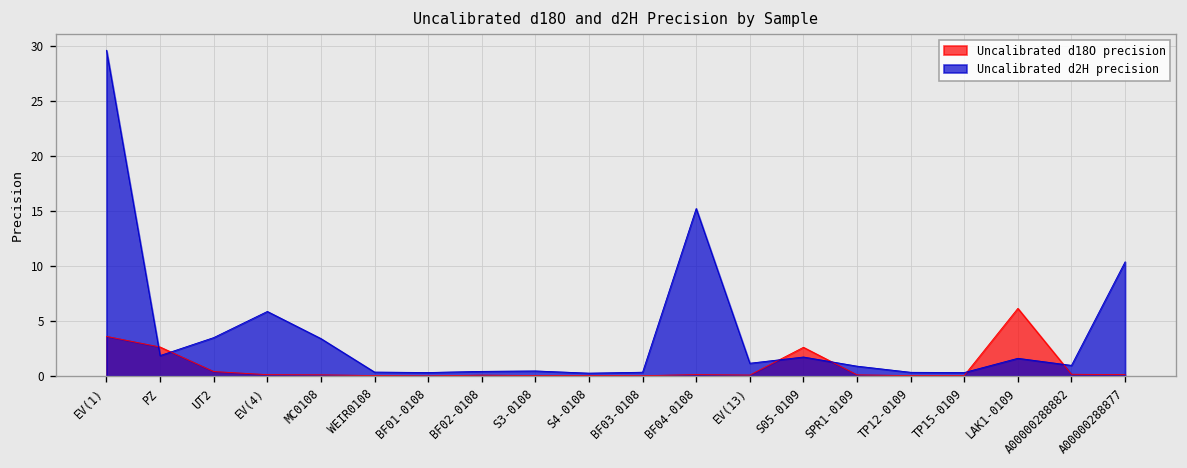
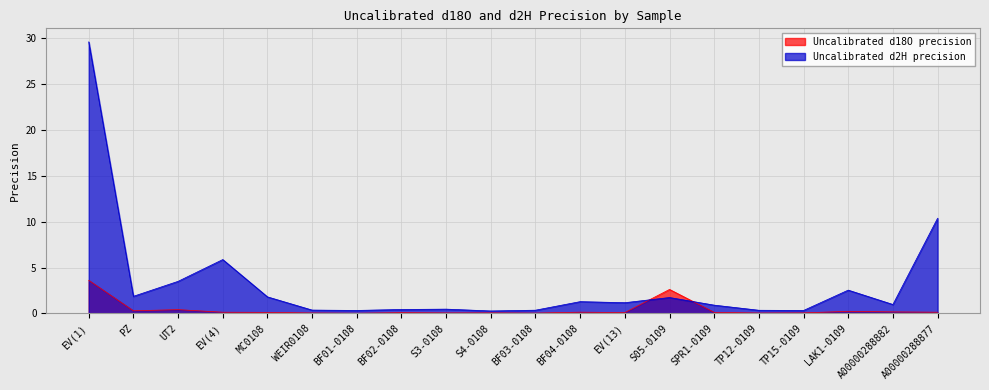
Uncalibrated d18O precision, PZ: 3 -> 0
Uncalibrated d2H precision, MC0108: 3 -> 2
Uncalibrated d2H precision, BF04-0108: 15 -> 1
Uncalibrated d18O precision, LAK1-0109: 6 -> 0
Uncalibrated d2H precision, LAK1-0109: 2 -> 3
